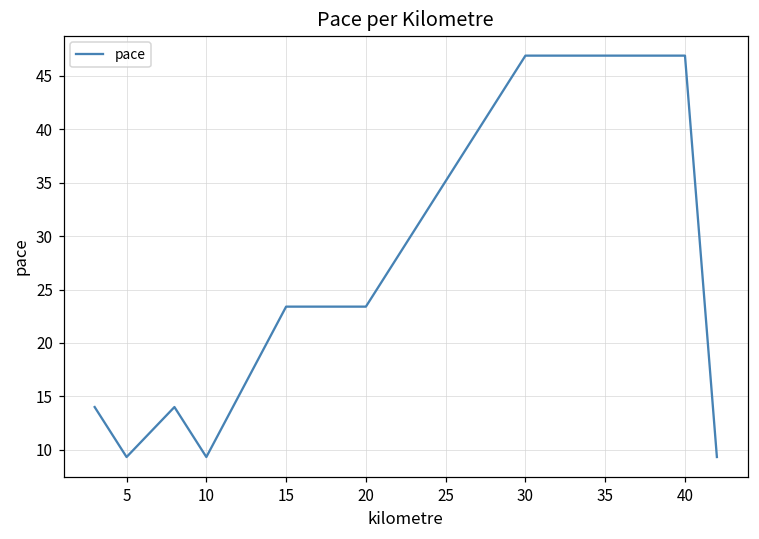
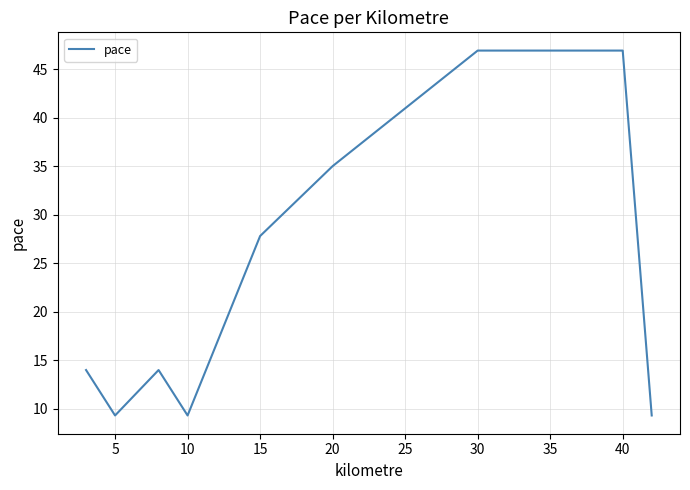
15: 23 -> 28
20: 23 -> 35
